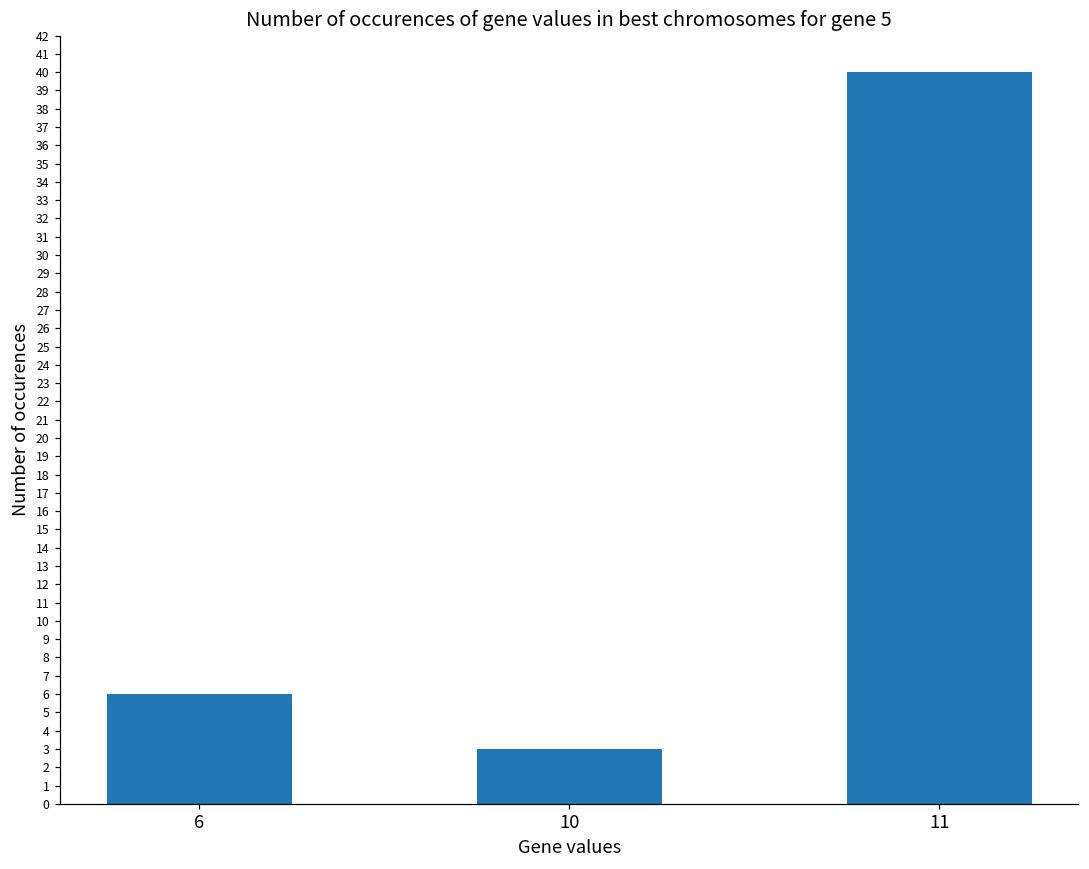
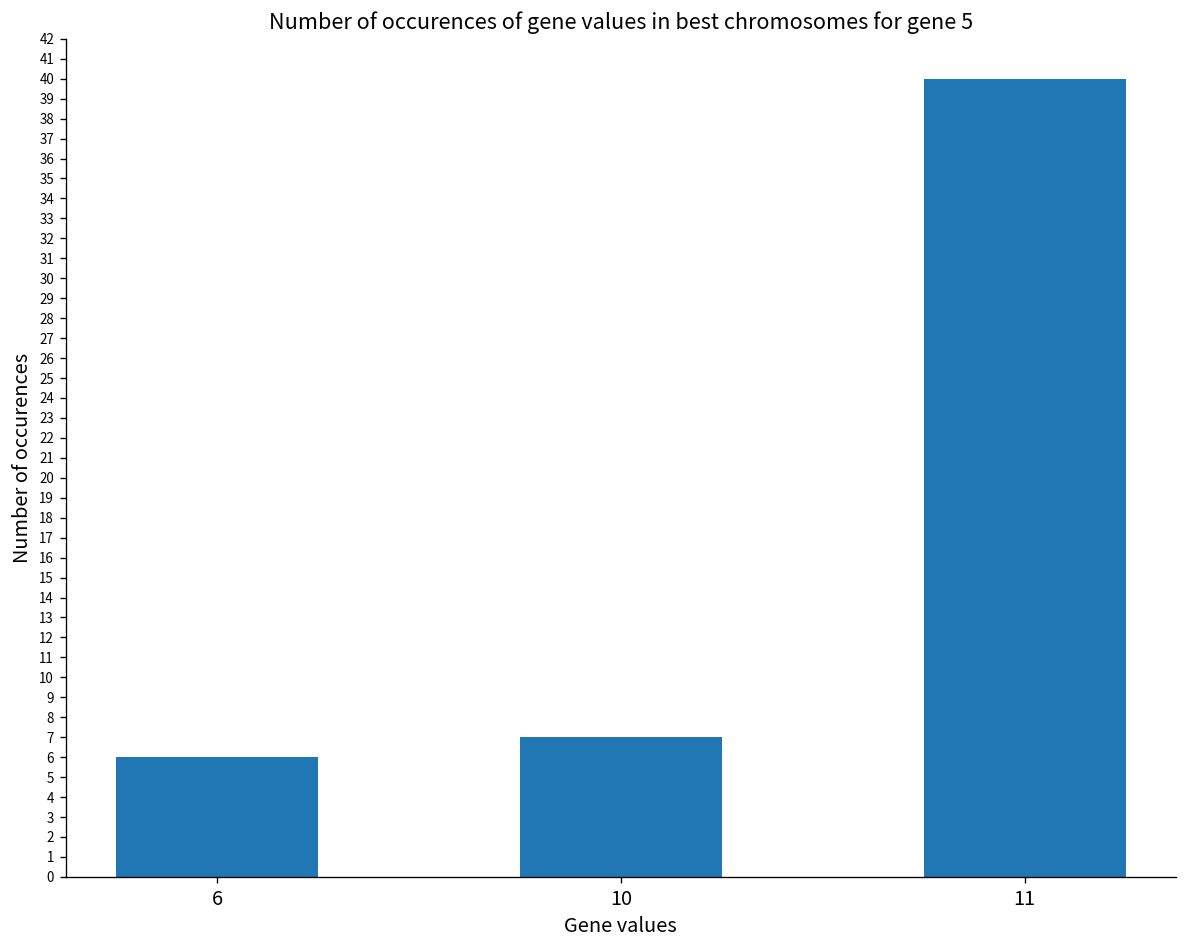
10: 3 -> 7
